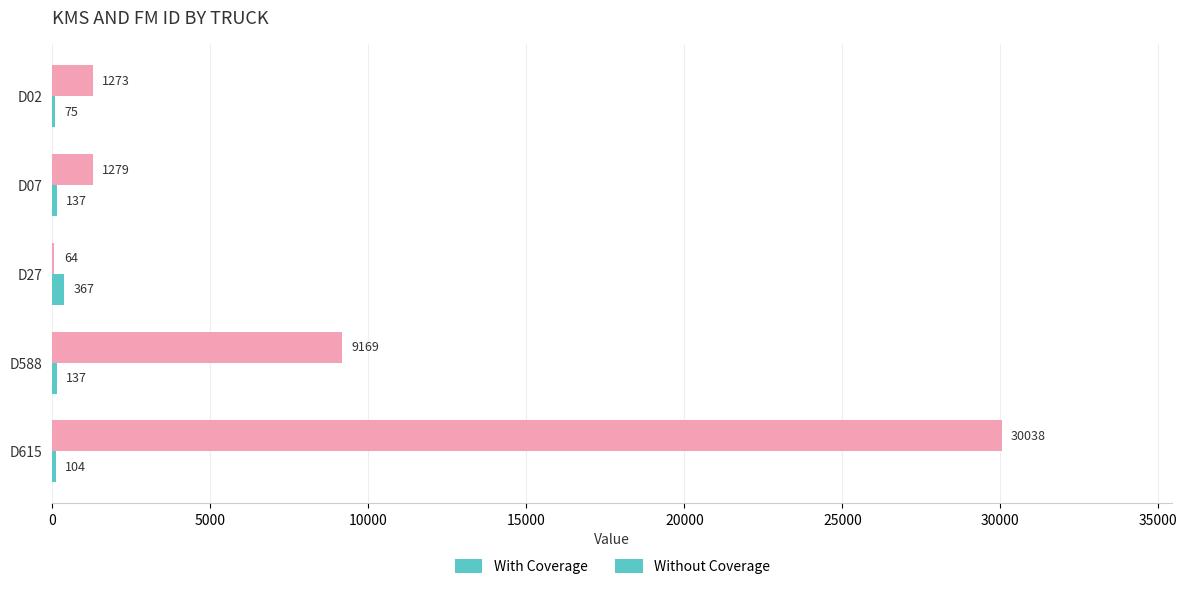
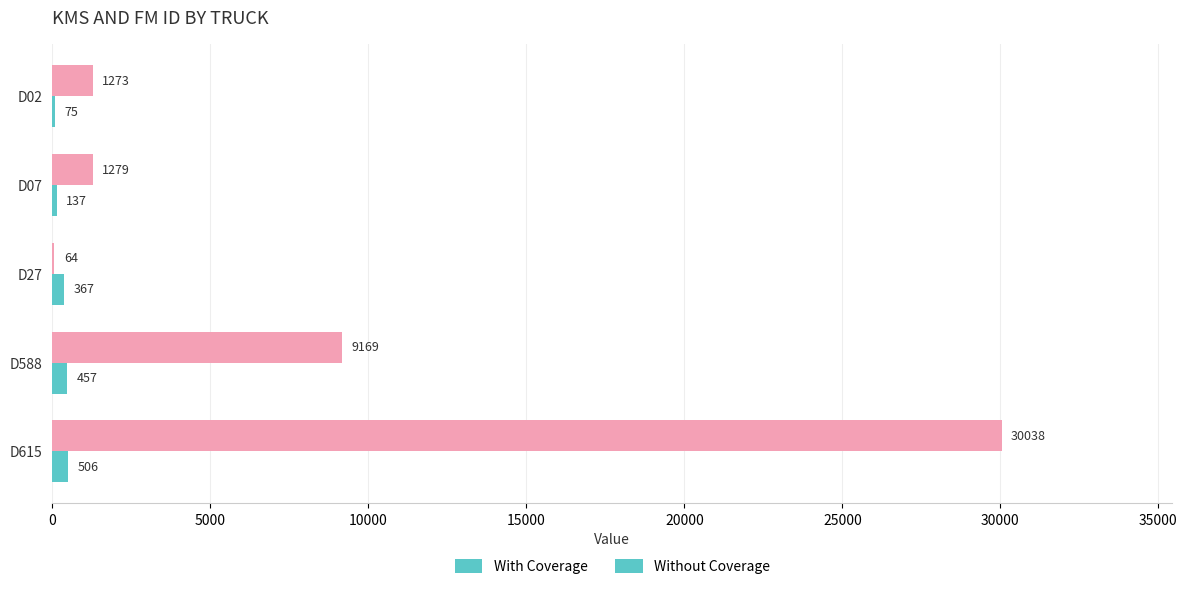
With Coverage, D588: 137 -> 457
With Coverage, D615: 104 -> 506
